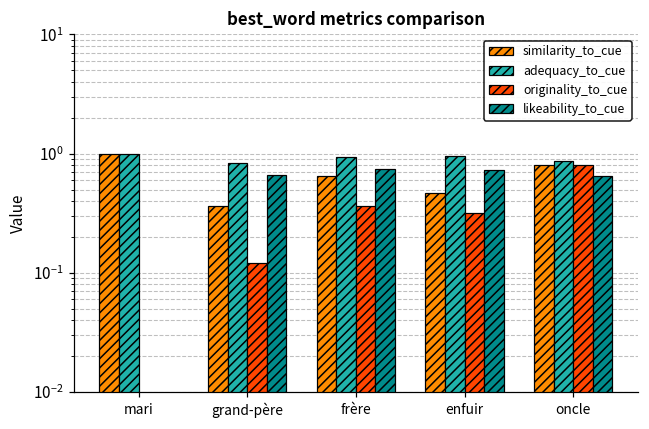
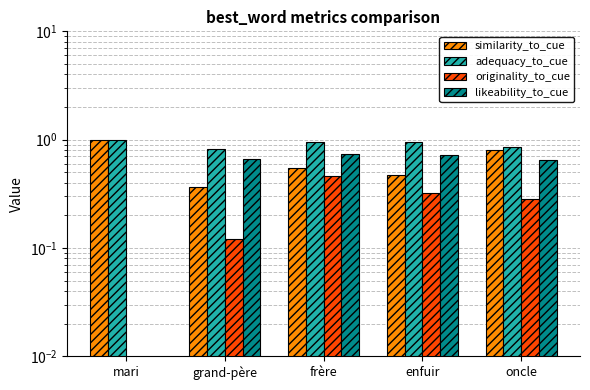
similarity_to_cue, frère: 0.6 -> 0.5
originality_to_cue, frère: 0.36 -> 0.47
originality_to_cue, oncle: 0.8 -> 0.29
